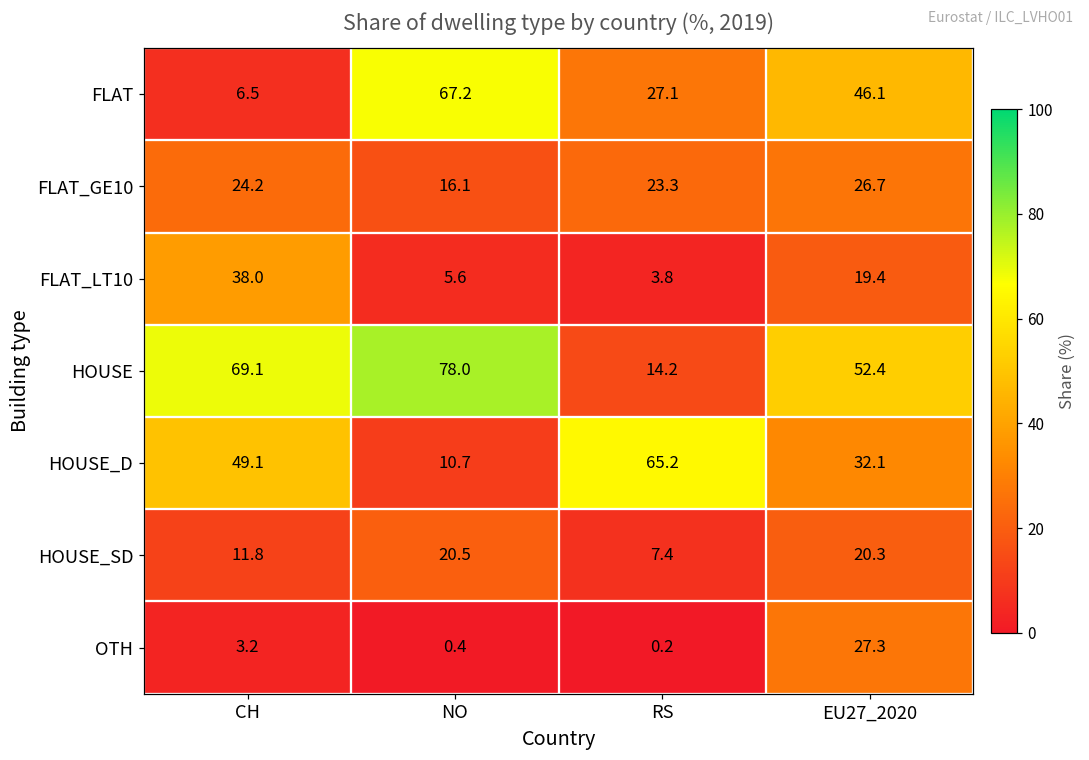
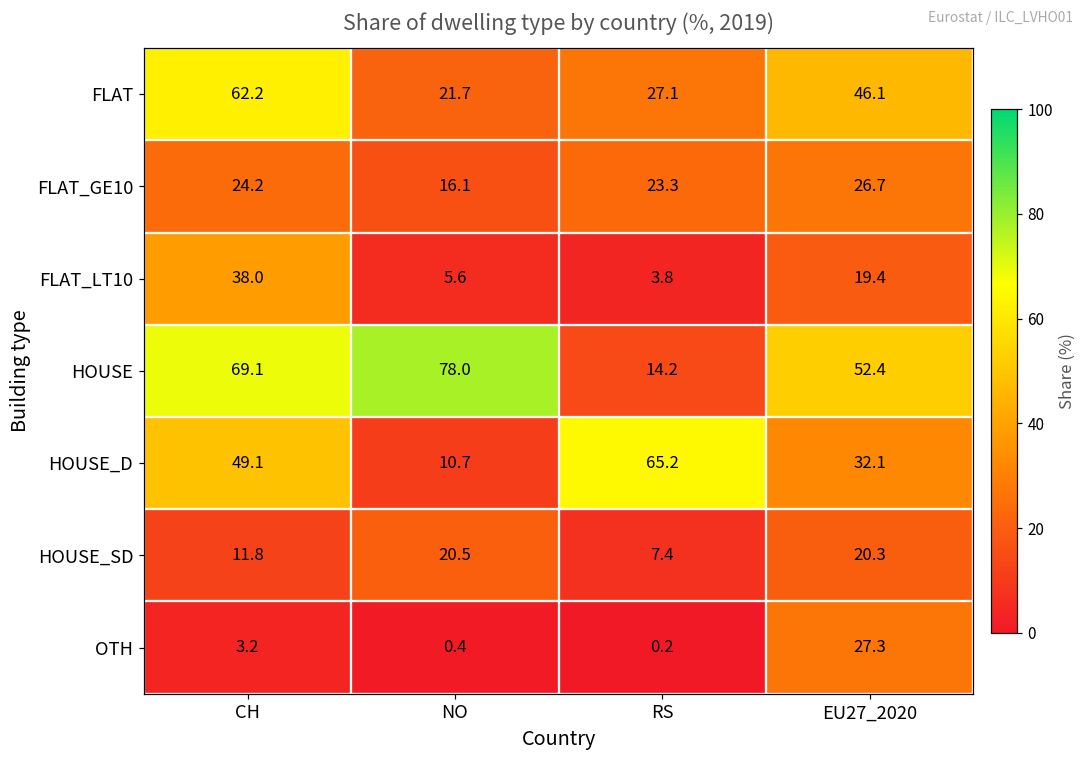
FLAT, CH: 6.5 -> 62.2
FLAT, NO: 67.2 -> 21.7
